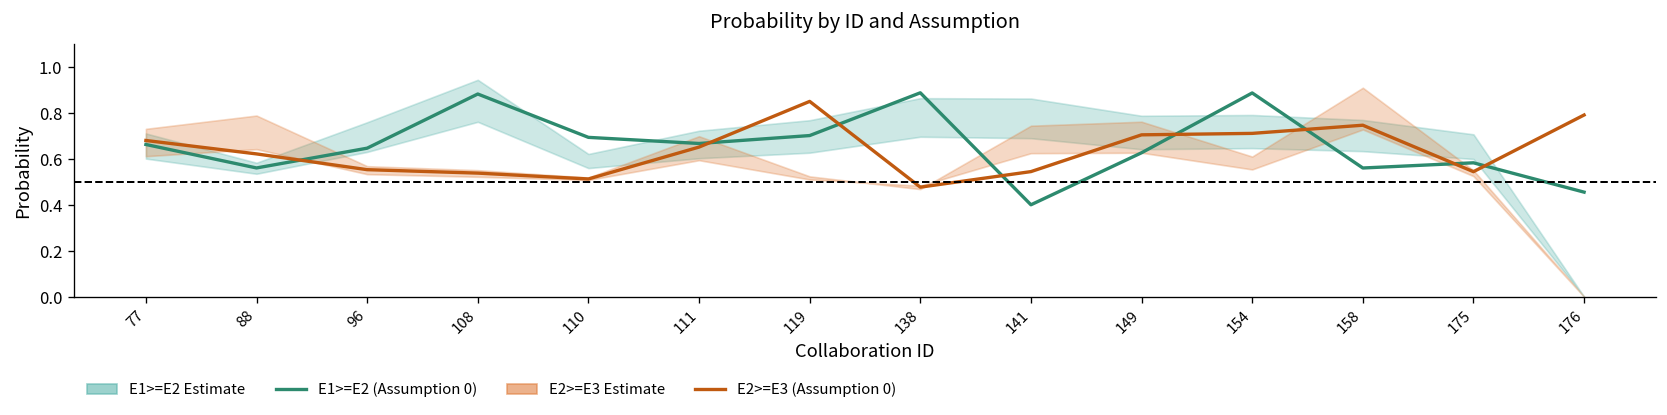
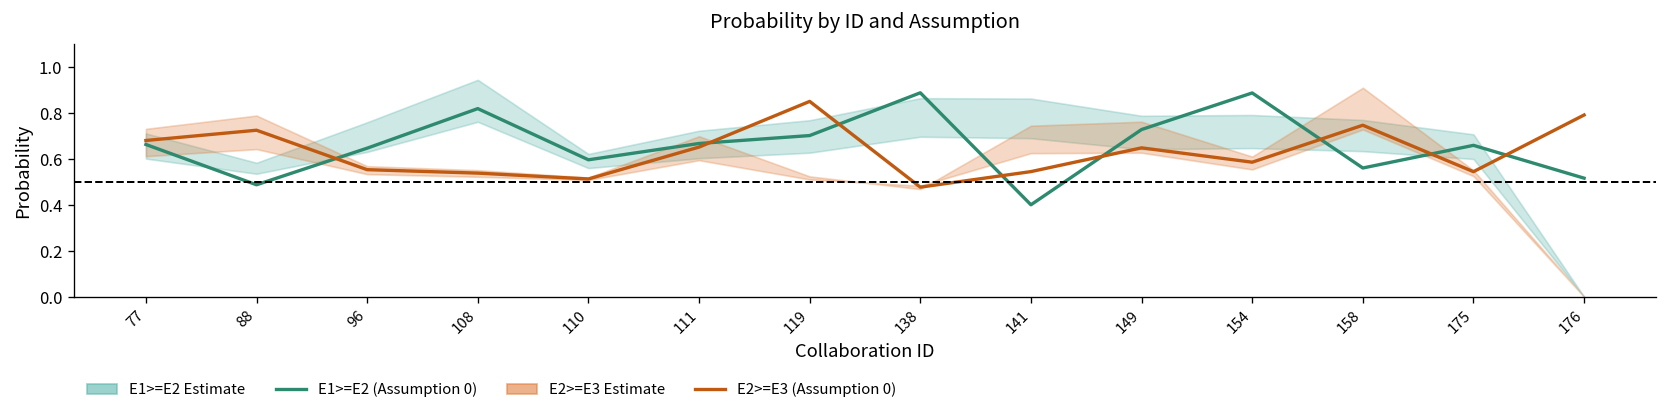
E1>=E2 (Assumption 0), 88: 0.56 -> 0.49
E2>=E3 (Assumption 0), 88: 0.62 -> 0.72
E1>=E2 (Assumption 0), 108: 0.88 -> 0.82
E1>=E2 (Assumption 0), 110: 0.69 -> 0.60
E1>=E2 (Assumption 0), 149: 0.63 -> 0.73
E2>=E3 (Assumption 0), 149: 0.70 -> 0.65
E2>=E3 (Assumption 0), 154: 0.71 -> 0.58
E1>=E2 (Assumption 0), 175: 0.58 -> 0.66
E1>=E2 (Assumption 0), 176: 0.45 -> 0.52
